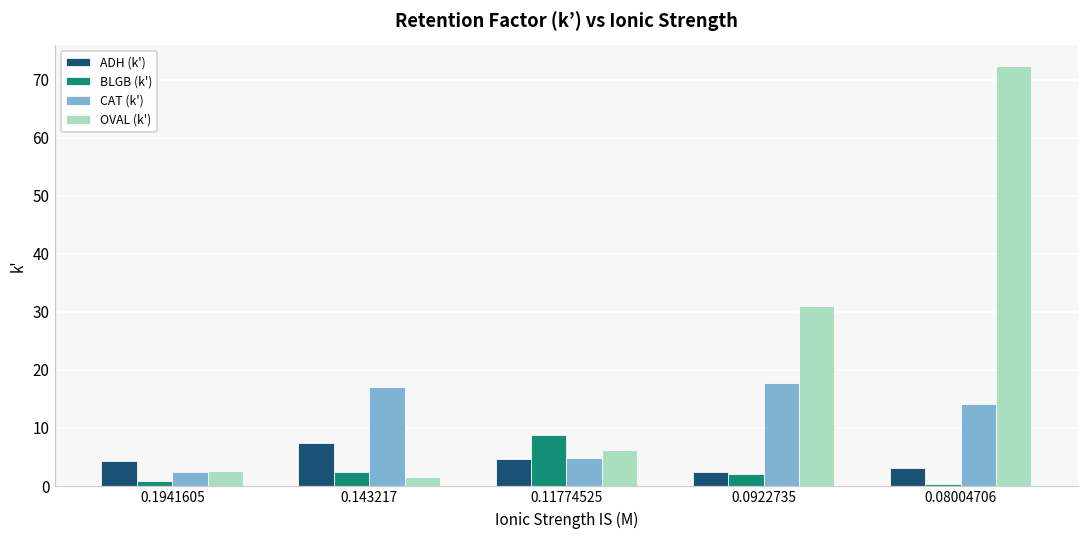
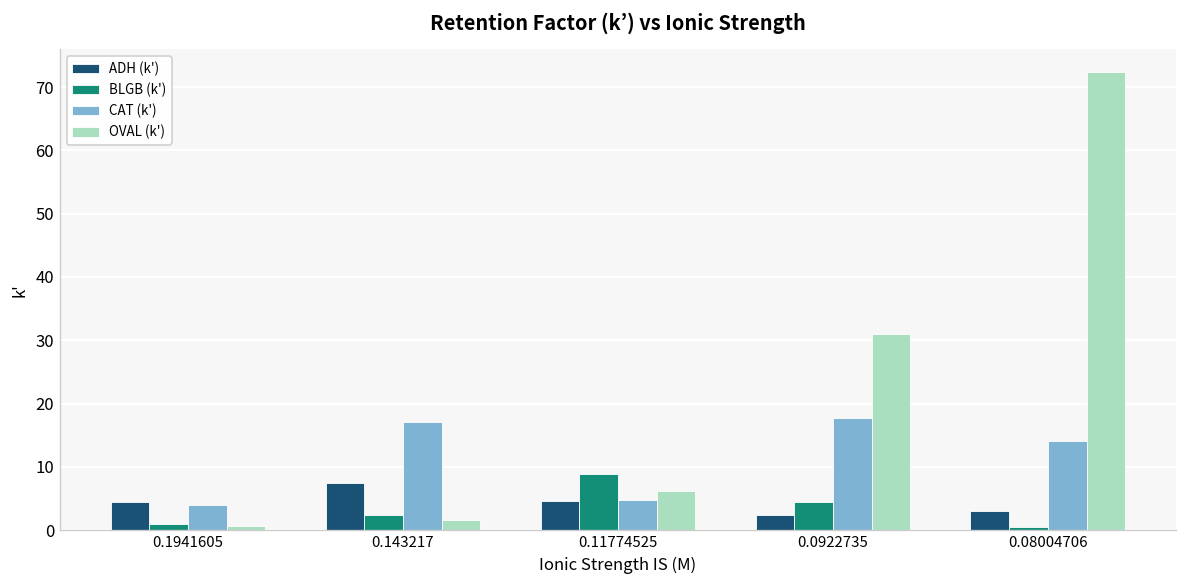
CAT (k'), 0.1941605: 2 -> 4
OVAL (k'), 0.1941605: 3 -> 1
BLGB (k'), 0.0922735: 2 -> 4
